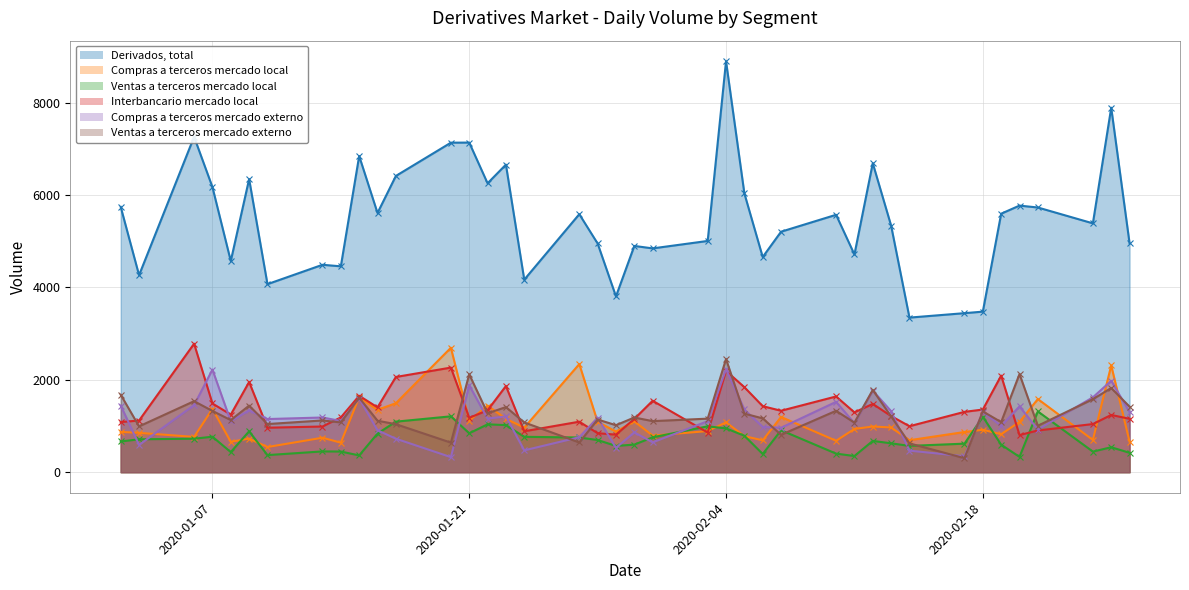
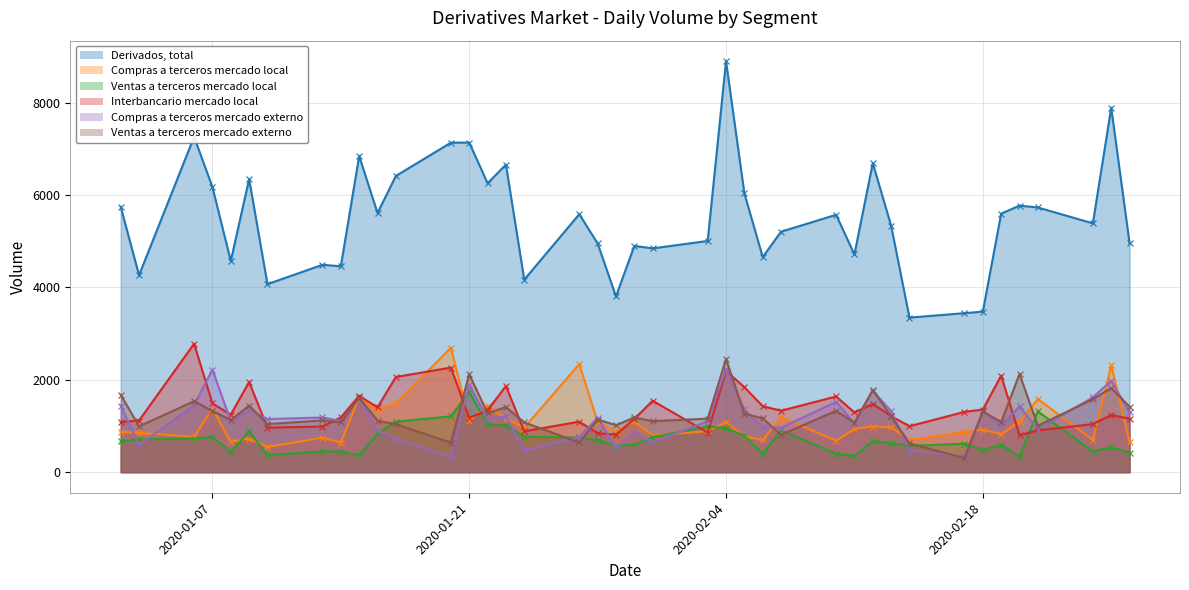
Ventas a terceros mercado local, 2020-01-21: 800 -> 1700
Ventas a terceros mercado local, 2020-02-18: 1200 -> 500
